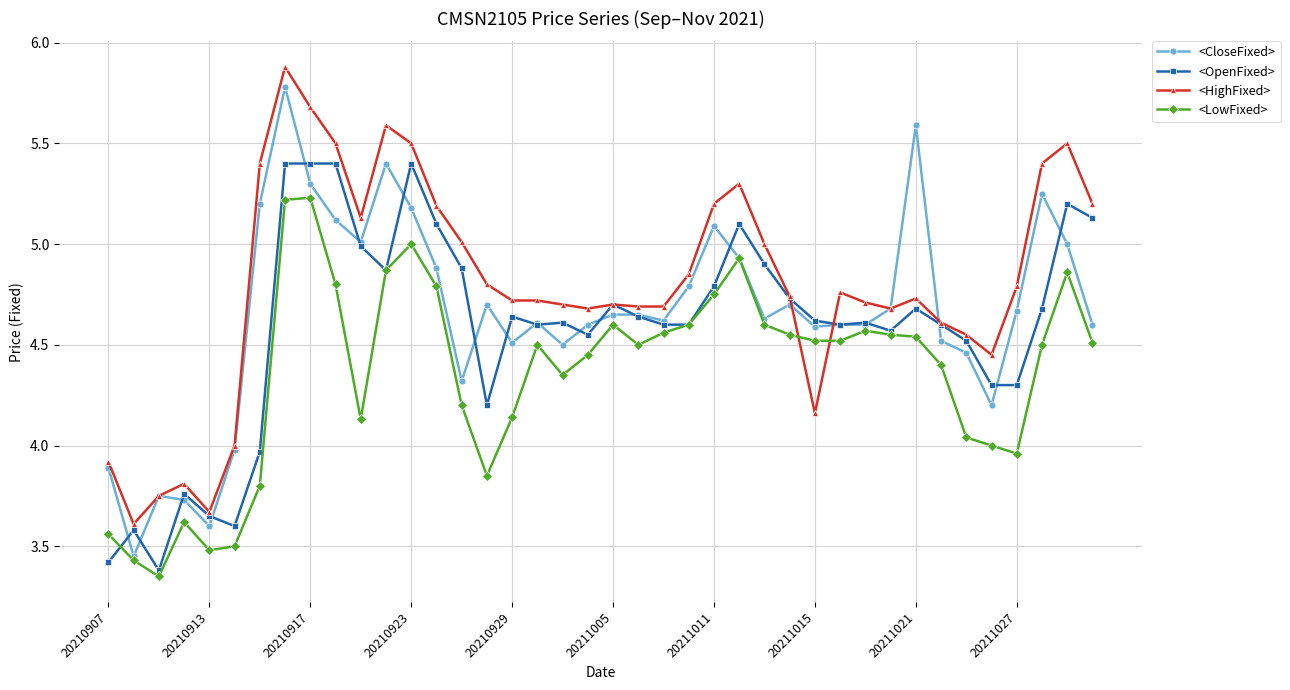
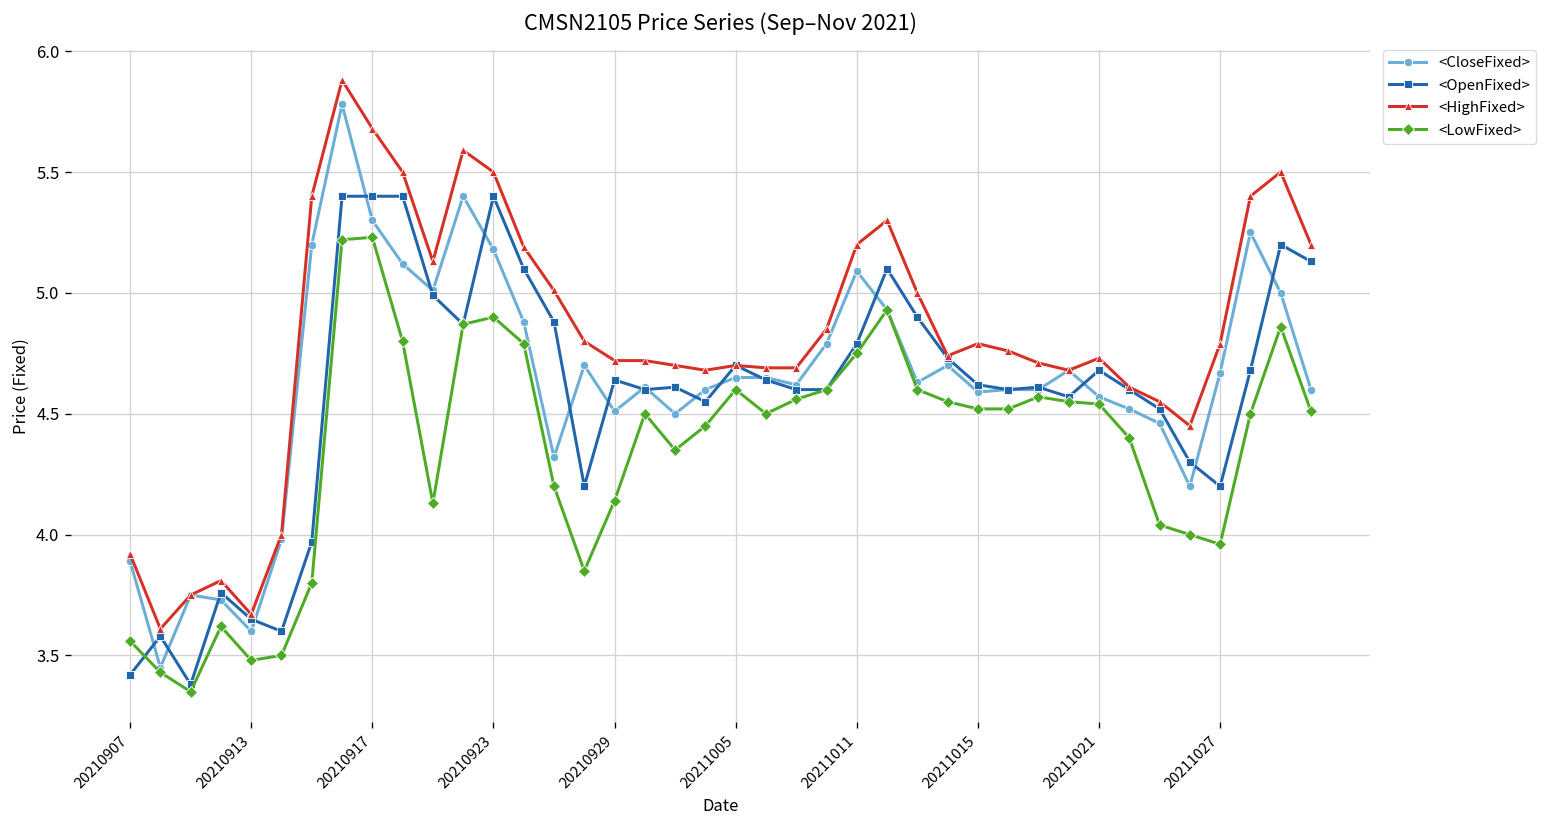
<LowFixed>, 20210923: 5.0 -> 4.9
<HighFixed>, 20211015: 4.16 -> 4.79
<CloseFixed>, 20211021: 5.59 -> 4.57
<OpenFixed>, 20211027: 4.3 -> 4.2
